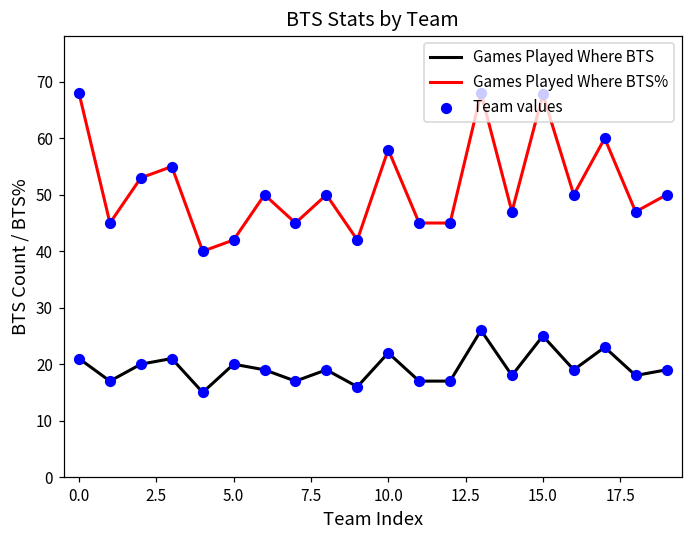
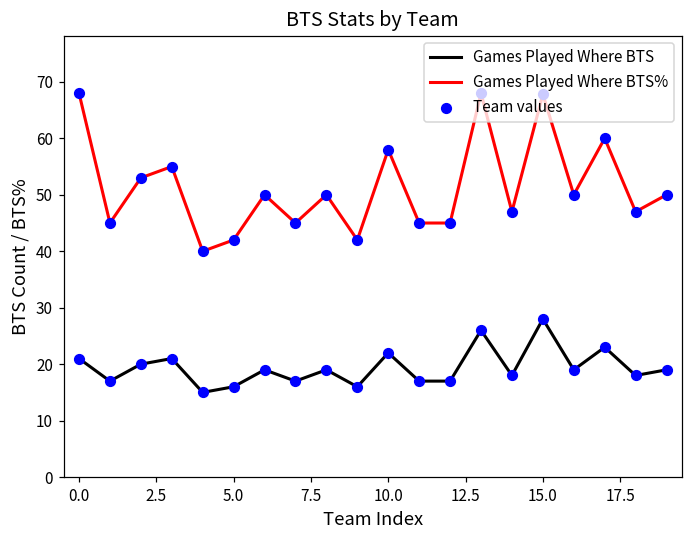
Games Played Where BTS, 5.0: 20 -> 16
Games Played Where BTS, 15.0: 25 -> 28
